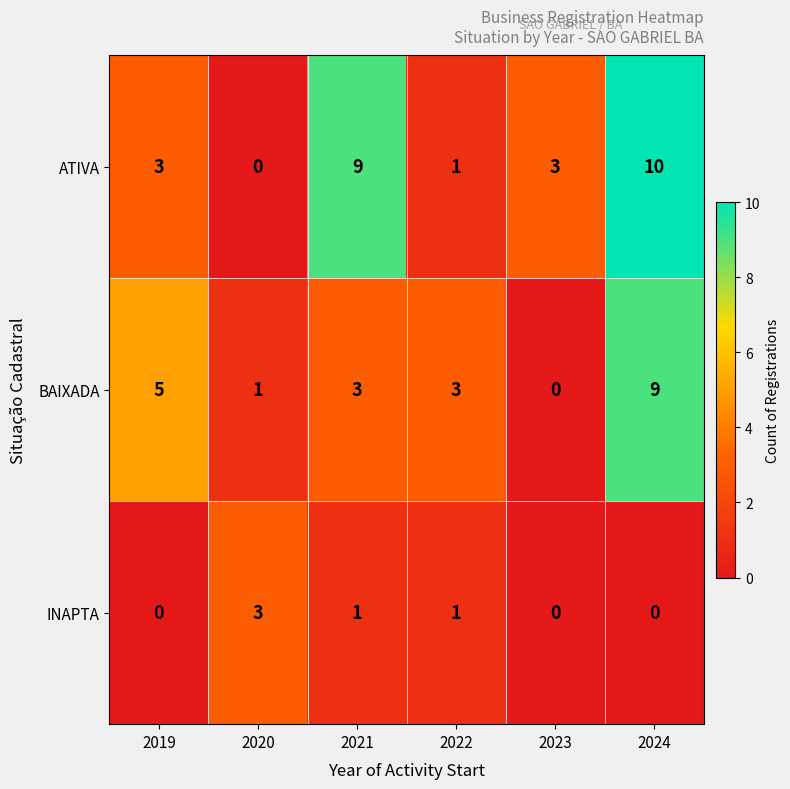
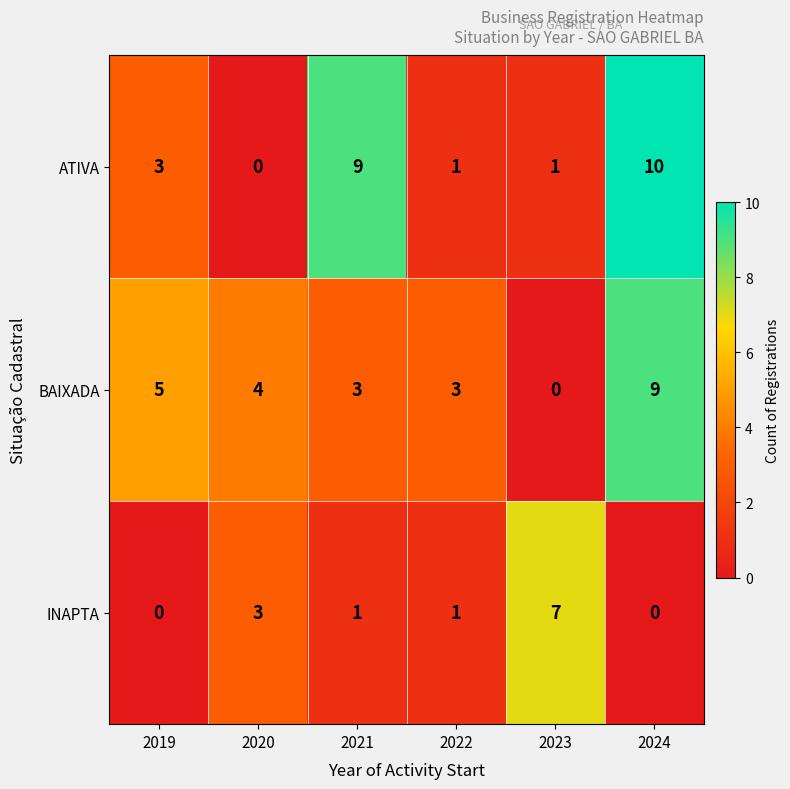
ATIVA, 2023: 3 -> 1
BAIXADA, 2020: 1 -> 4
INAPTA, 2023: 0 -> 7
